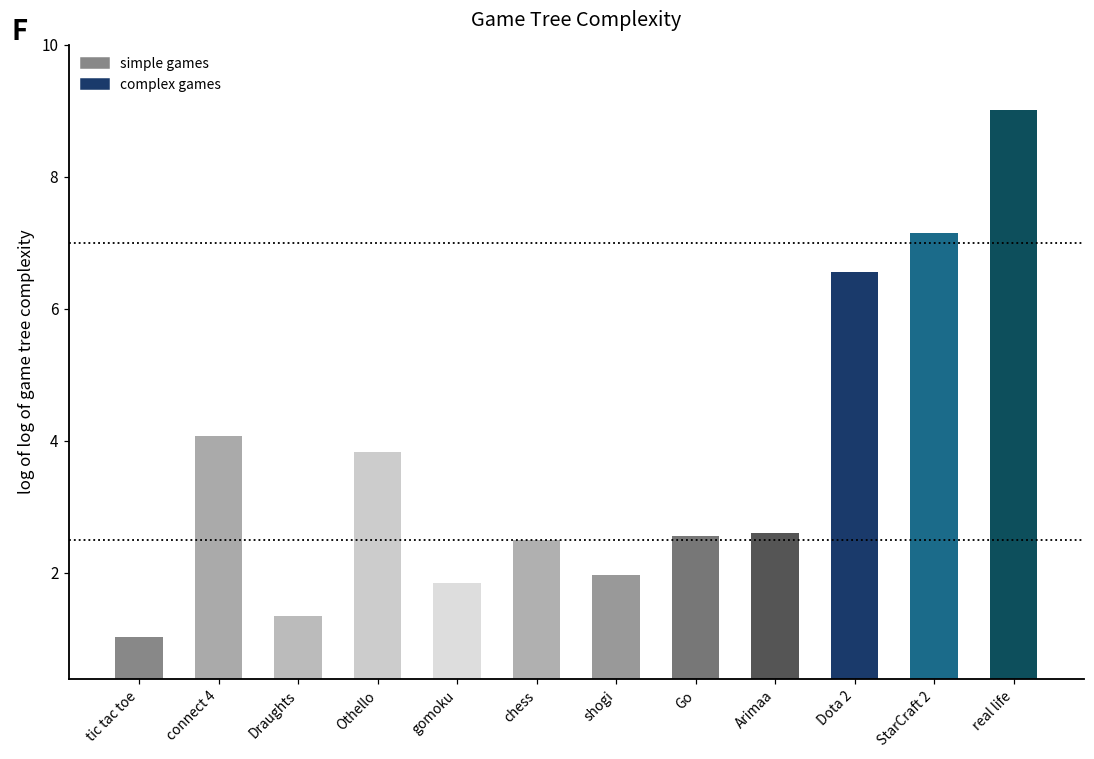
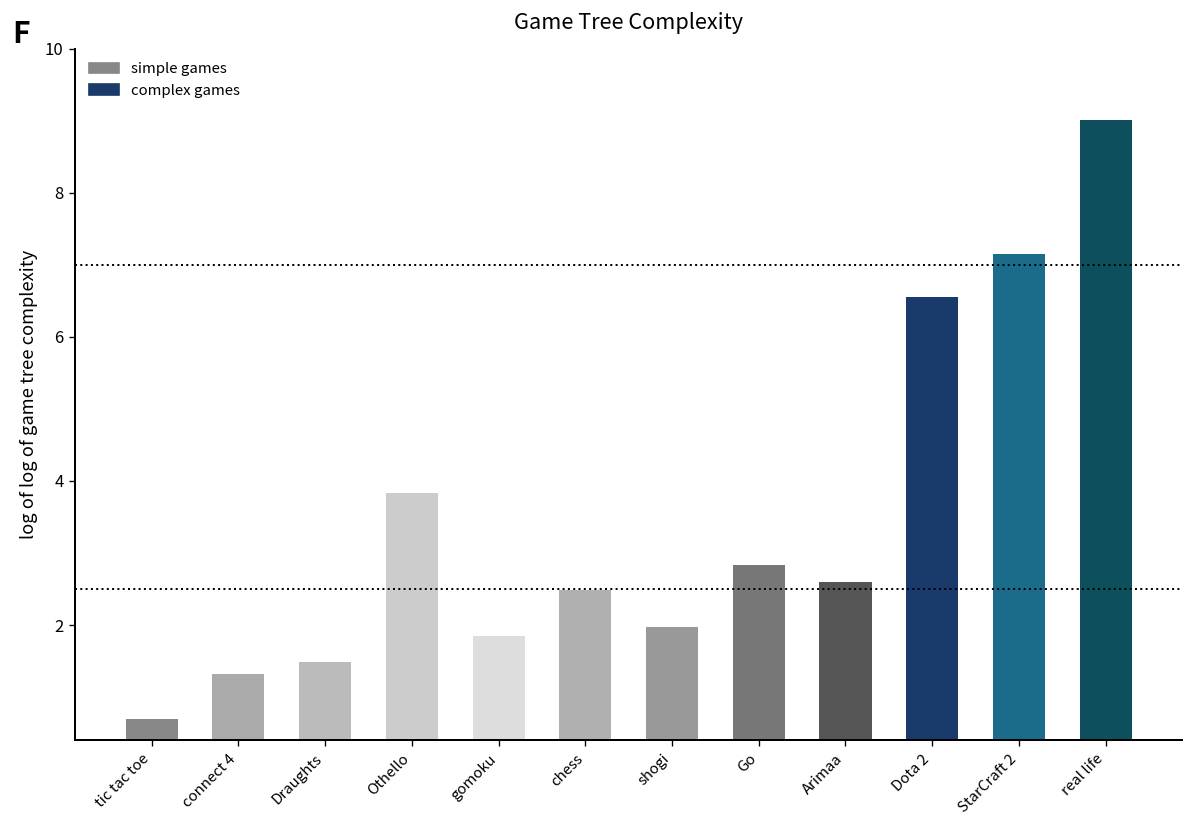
tic tac toe: 1.0 -> 0.7
connect 4: 4.1 -> 1.3
Draughts: 1.3 -> 1.5
Go: 2.6 -> 2.8
